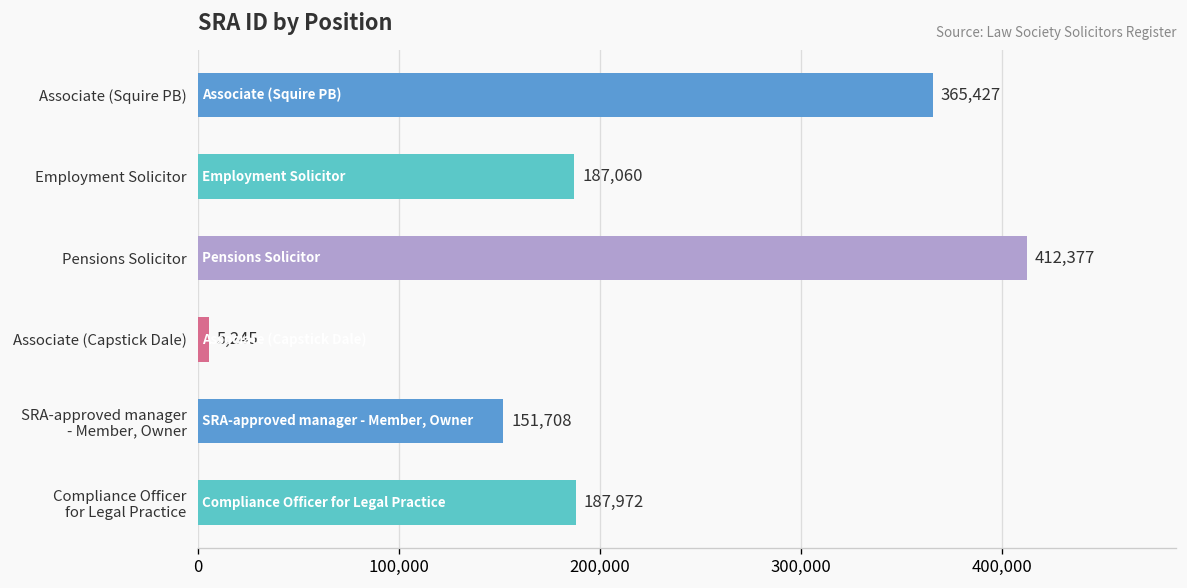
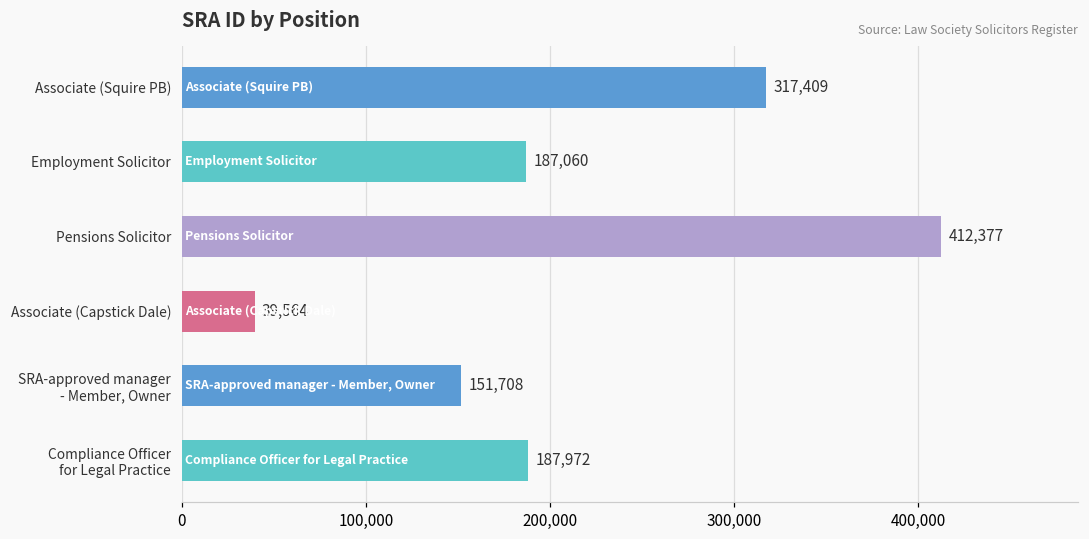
Associate (Squire PB): 365,427 -> 317,409
Associate (Capstick Dale): 5,245 -> 39,564
